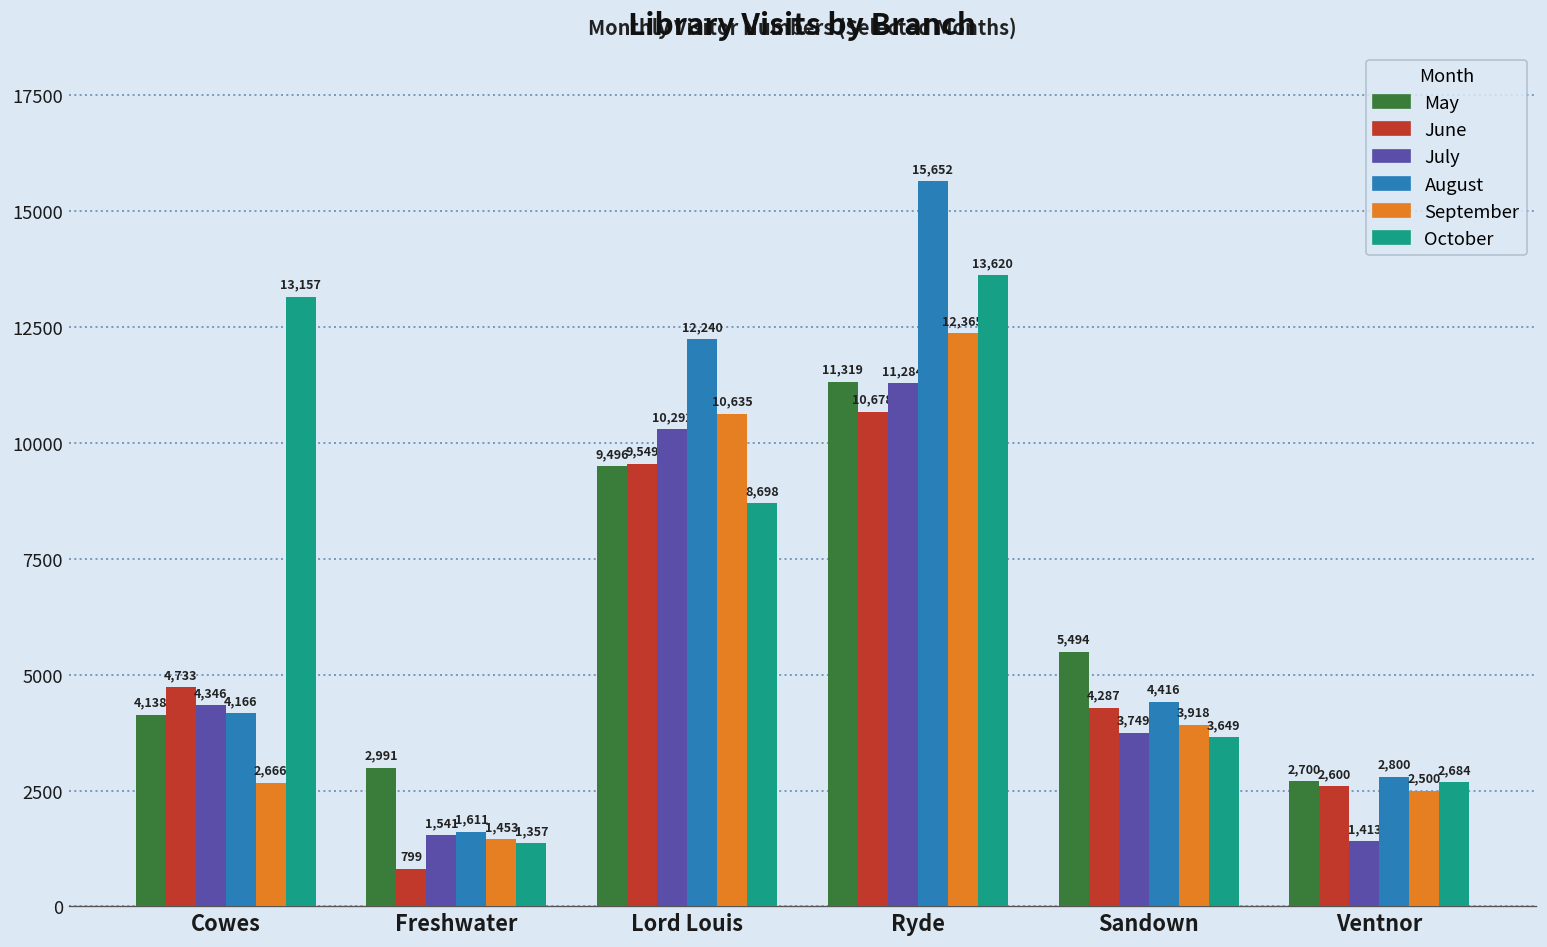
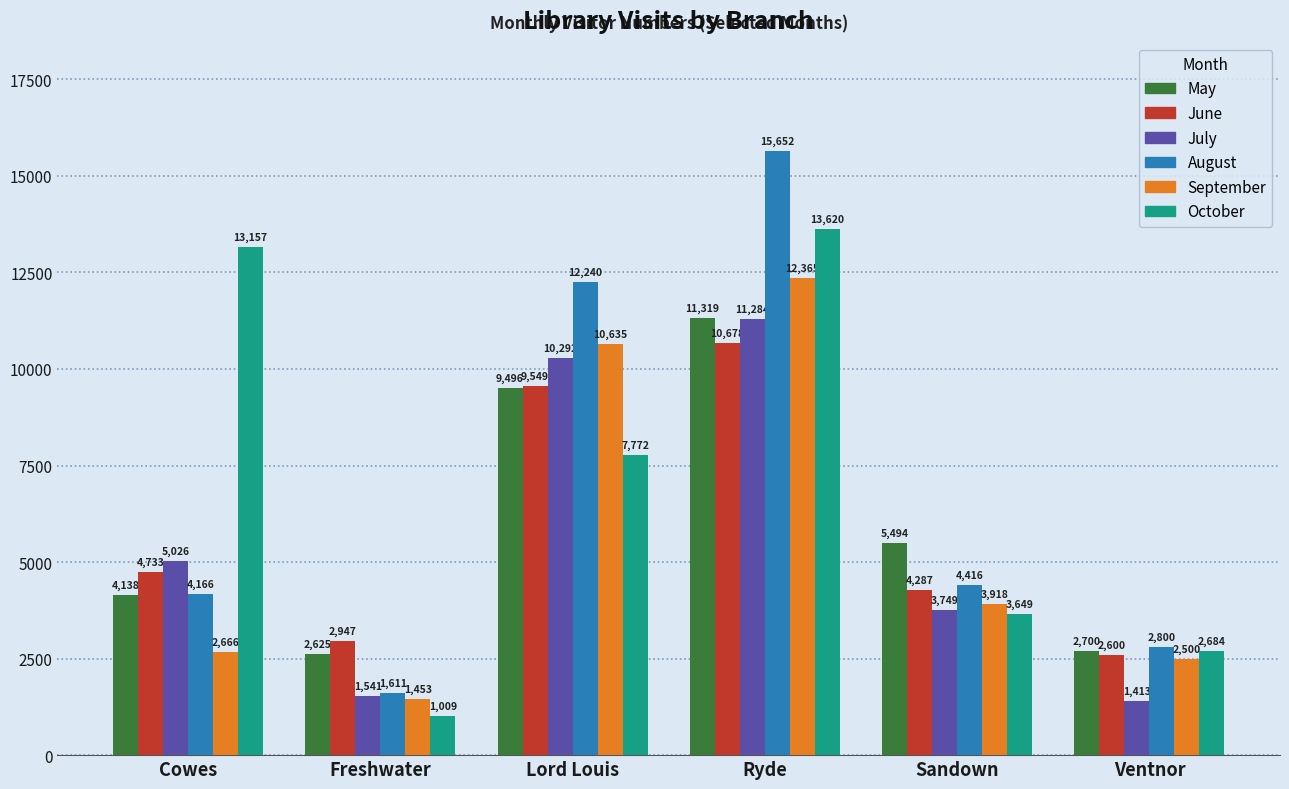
July, Cowes: 4,346 -> 5,026
May, Freshwater: 2,991 -> 2,625
June, Freshwater: 799 -> 2,947
October, Freshwater: 1,357 -> 1,009
October, Lord Louis: 8,698 -> 7,772
